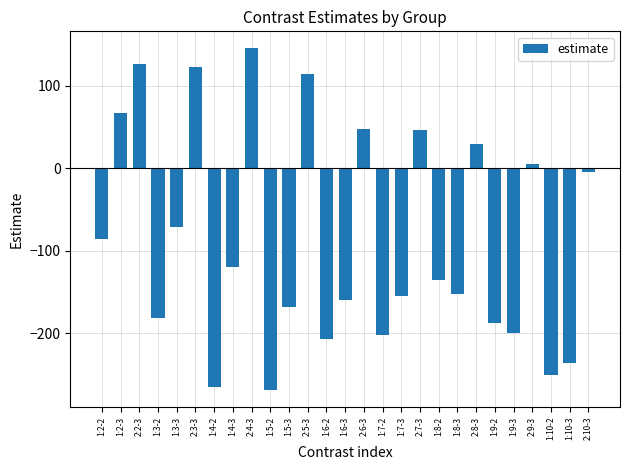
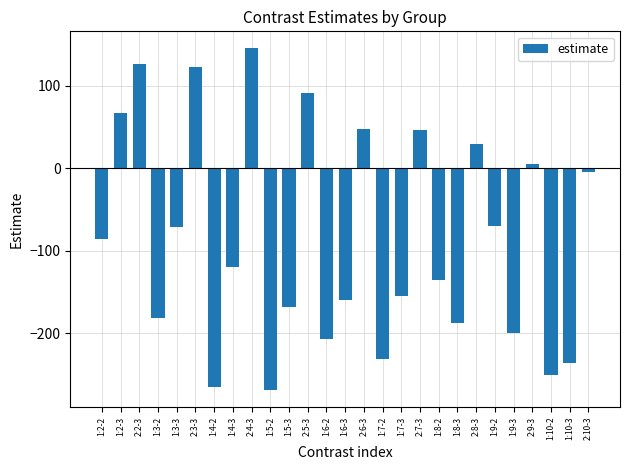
2:5-3: 110 -> 90
1:7-2: -200 -> -230
1:8-3: -150 -> -190
1:9-2: -190 -> -70
